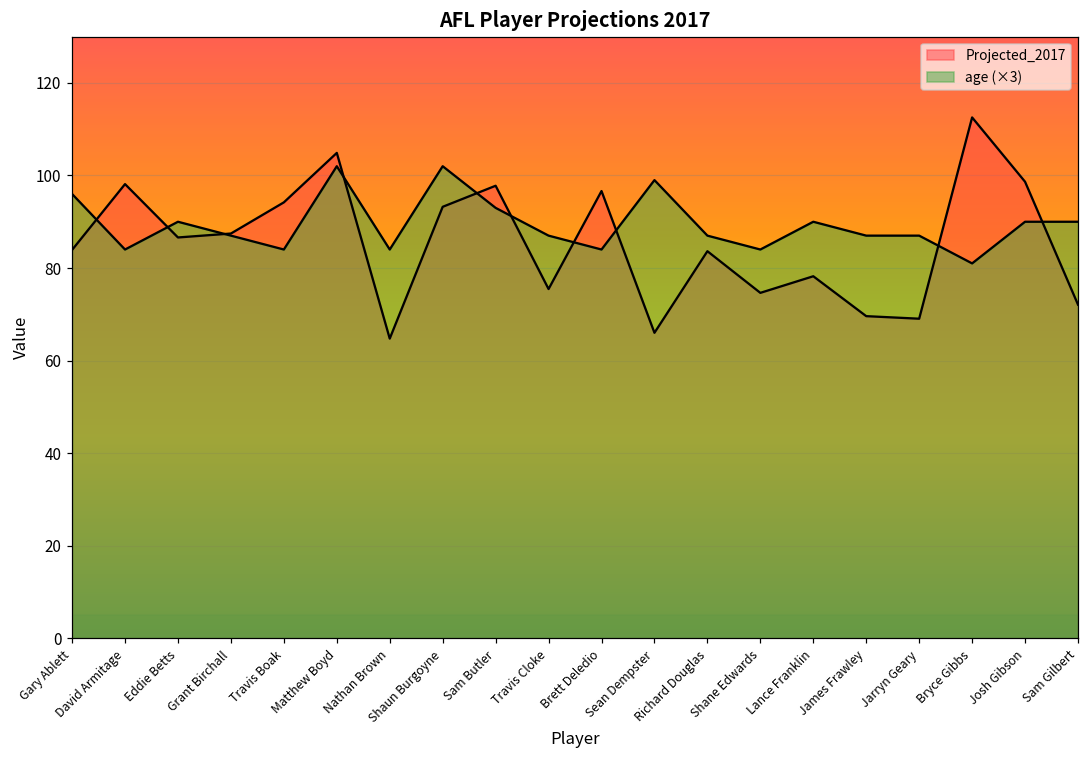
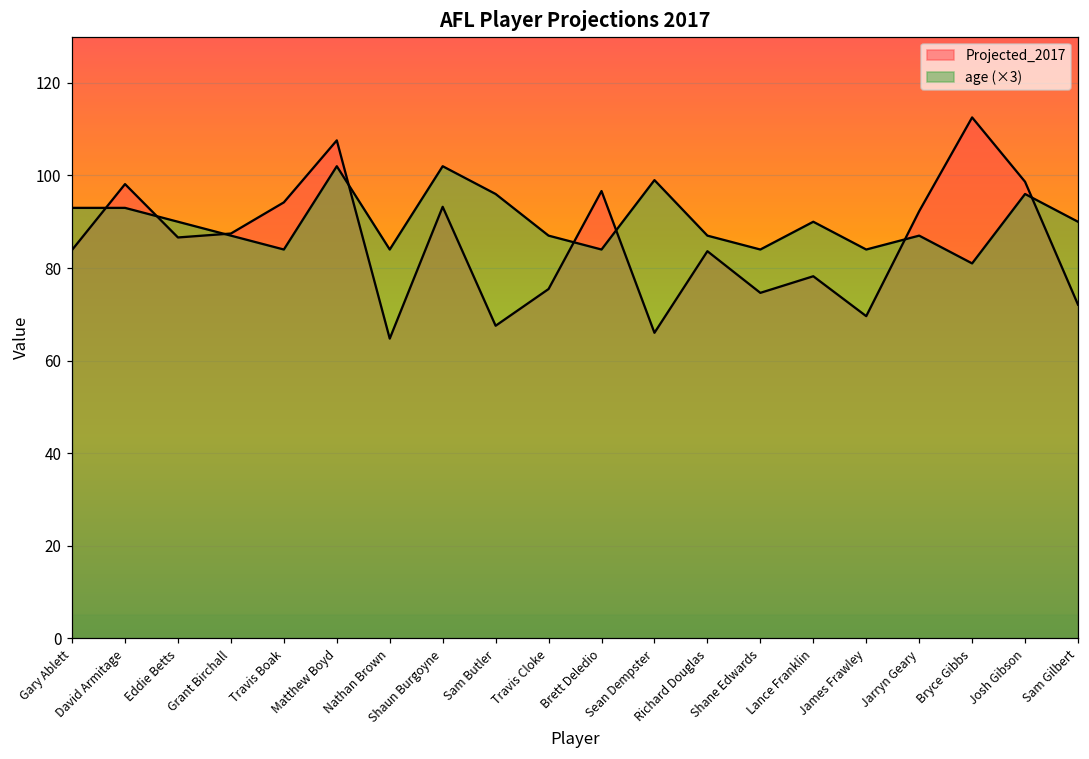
age (×3), Gary Ablett: 96 -> 93
age (×3), David Armitage: 84 -> 93
Projected_2017, Matthew Boyd: 105 -> 108
Projected_2017, Sam Butler: 98 -> 68
age (×3), Sam Butler: 93 -> 96
age (×3), James Frawley: 87 -> 84
Projected_2017, Jarryn Geary: 69 -> 92
age (×3), Josh Gibson: 90 -> 96
